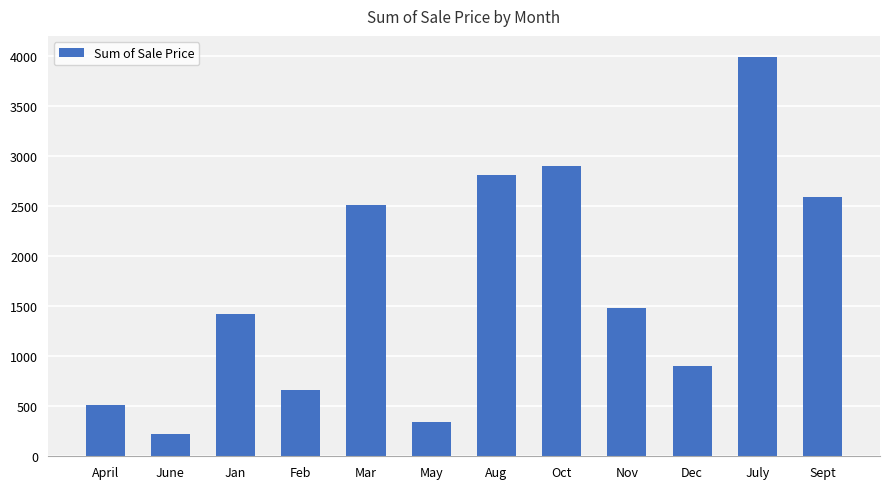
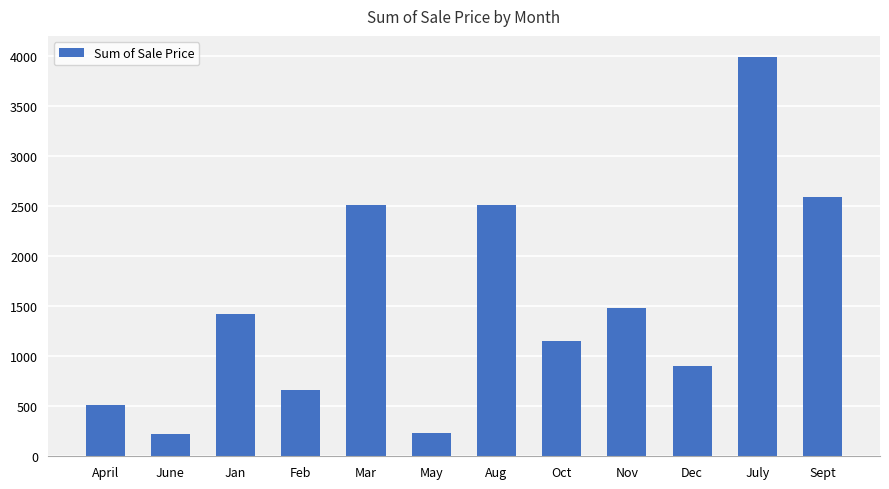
May: 350 -> 230
Aug: 2810 -> 2510
Oct: 2900 -> 1150
